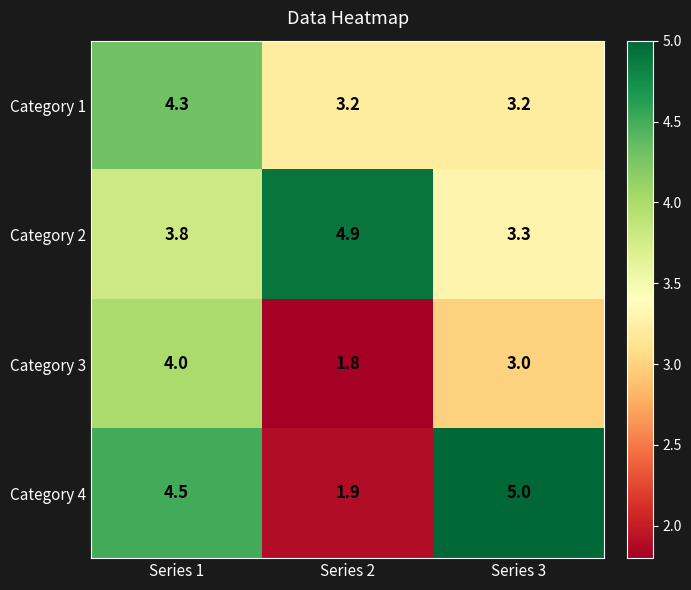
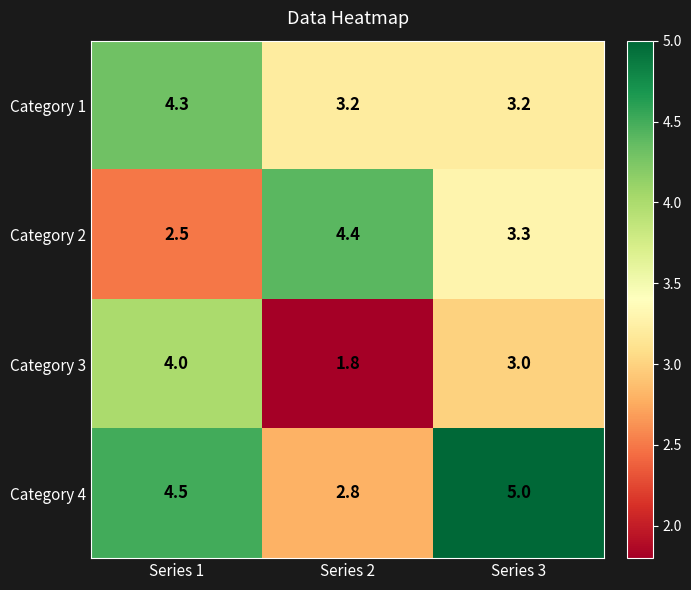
Category 2, Series 1: 3.8 -> 2.5
Category 2, Series 2: 4.9 -> 4.4
Category 4, Series 2: 1.9 -> 2.8
